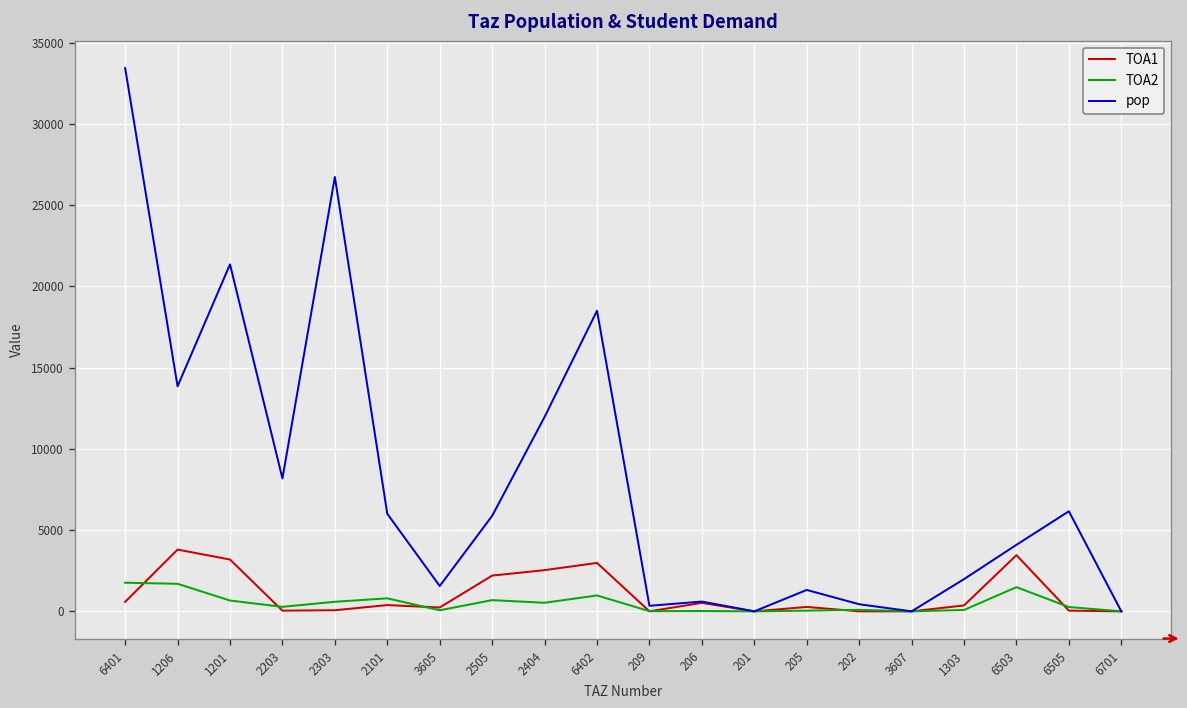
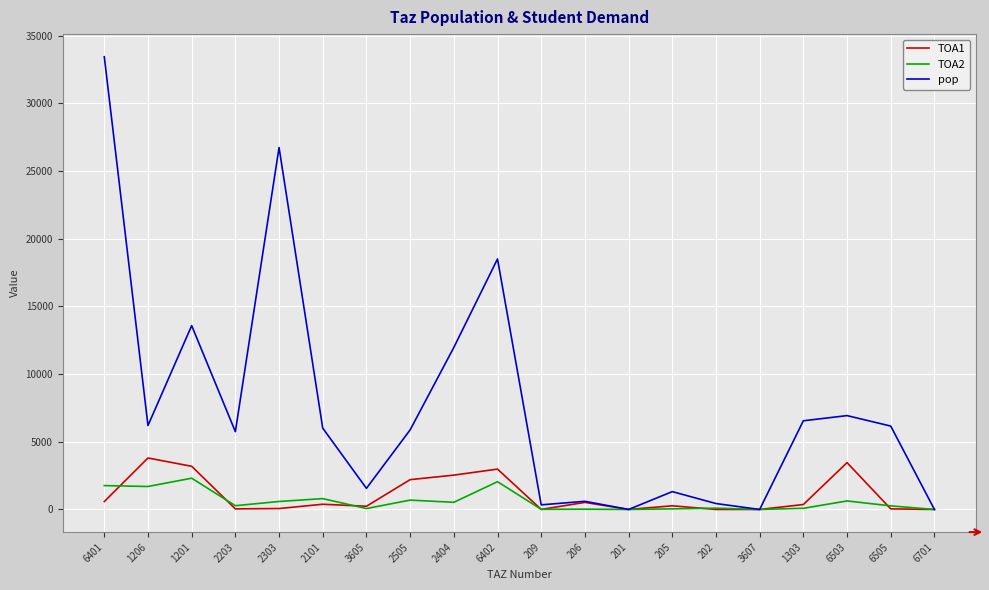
pop, 1206: 13900 -> 6200
TOA2, 1201: 700 -> 2300
pop, 1201: 21400 -> 13600
pop, 2203: 8200 -> 5700
TOA2, 6402: 1000 -> 2100
pop, 1303: 2000 -> 6500
TOA2, 6503: 1500 -> 600
pop, 6503: 4100 -> 6900
